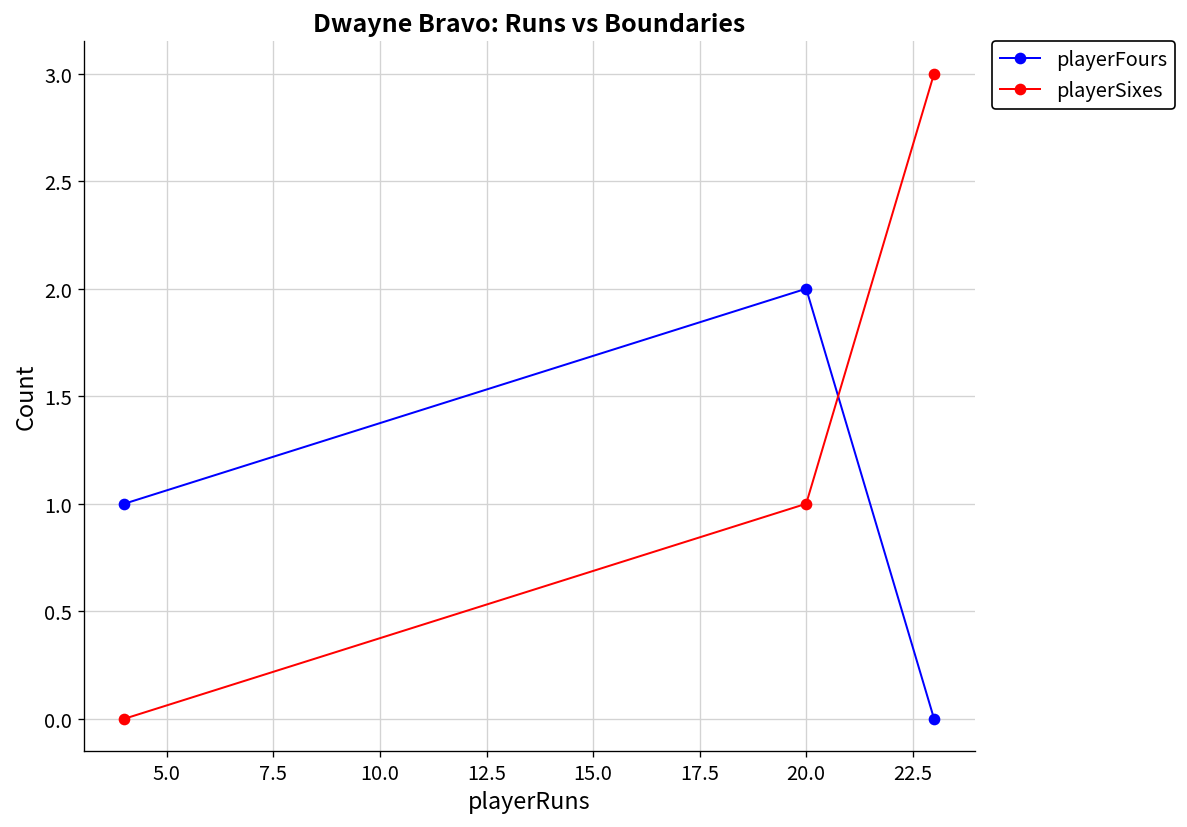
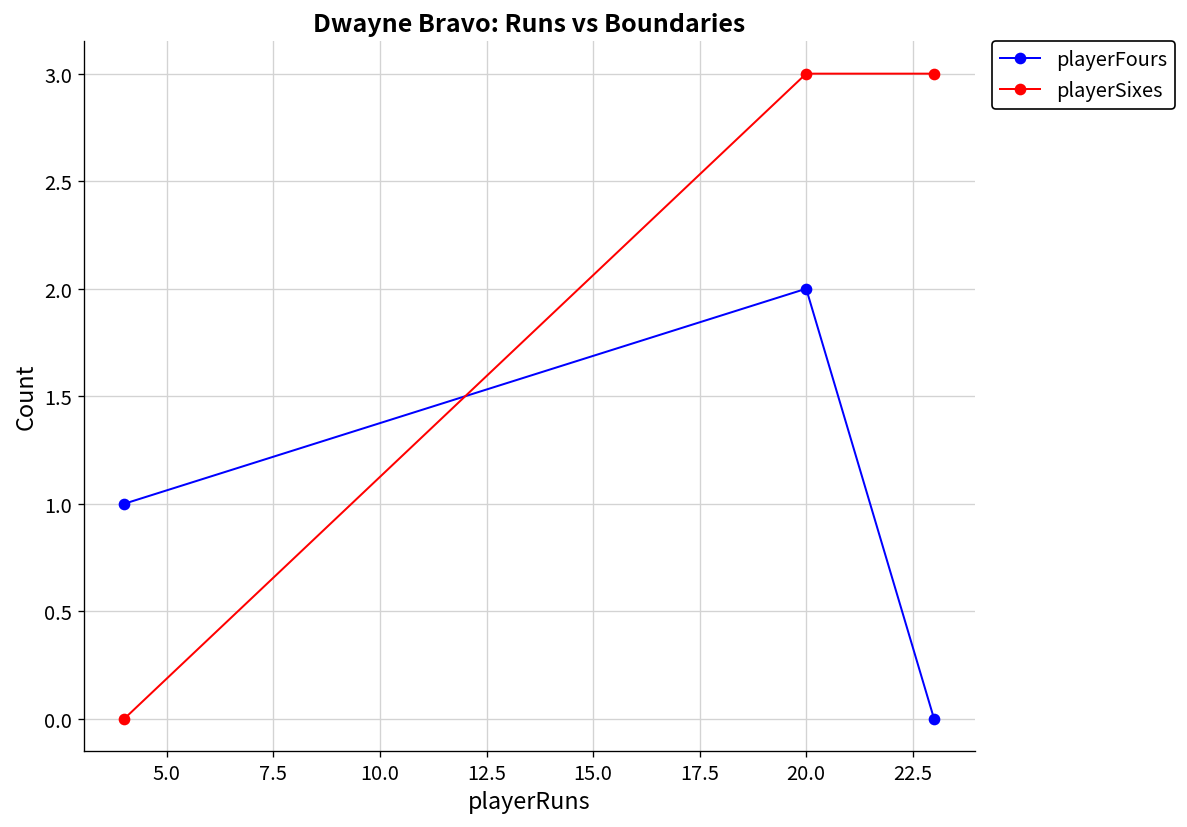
playerSixes, 20.0: 1 -> 3
